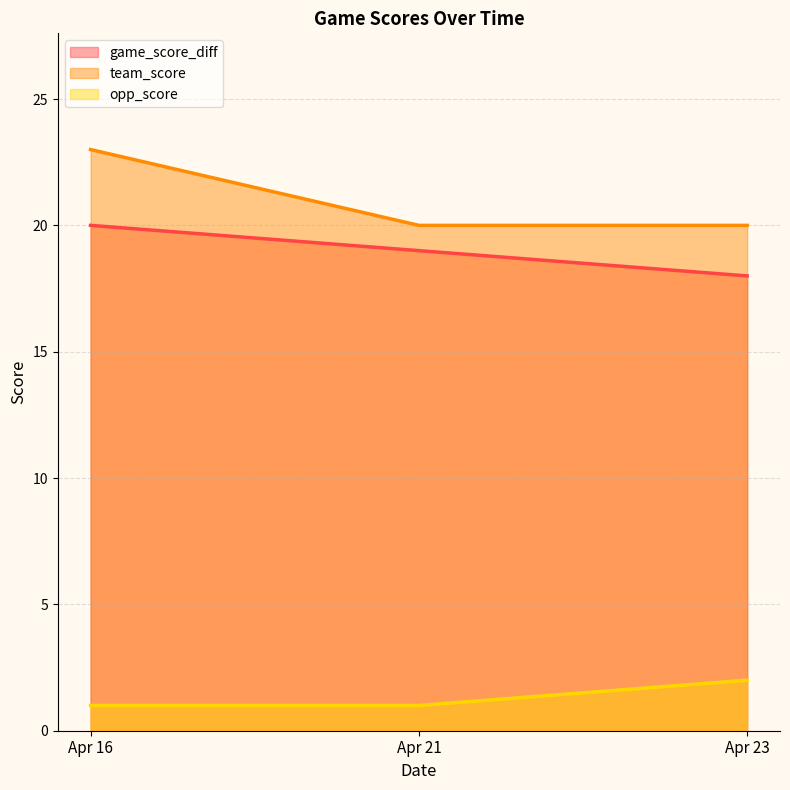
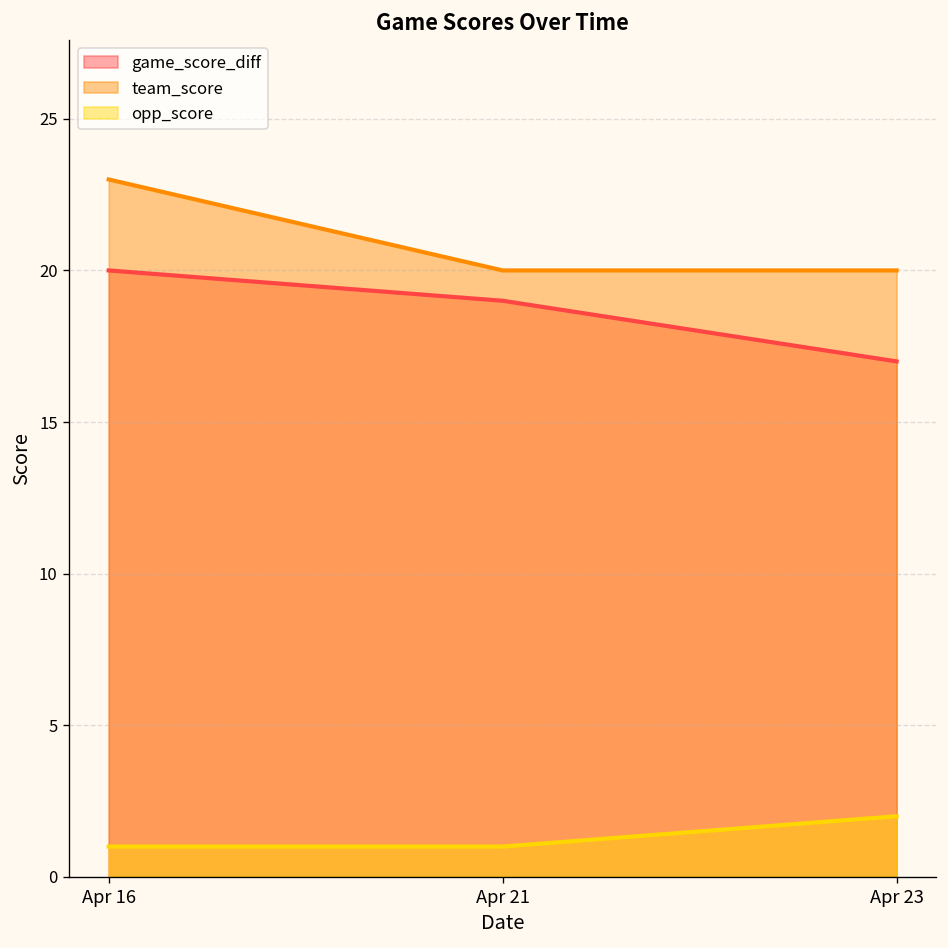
game_score_diff, Apr 23: 18 -> 17
